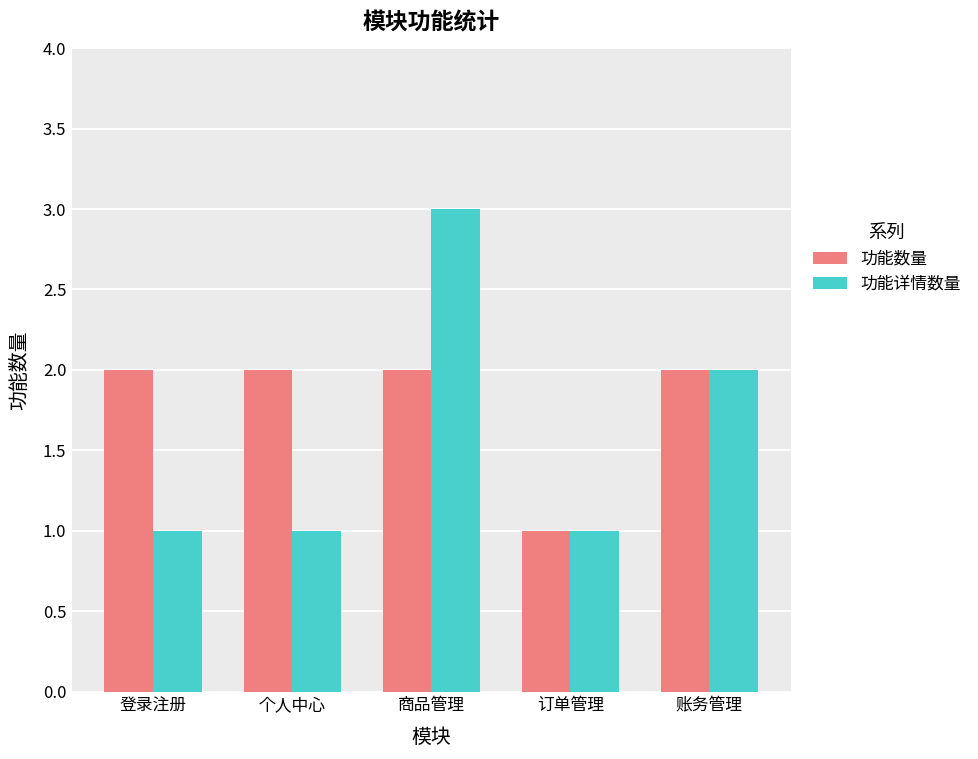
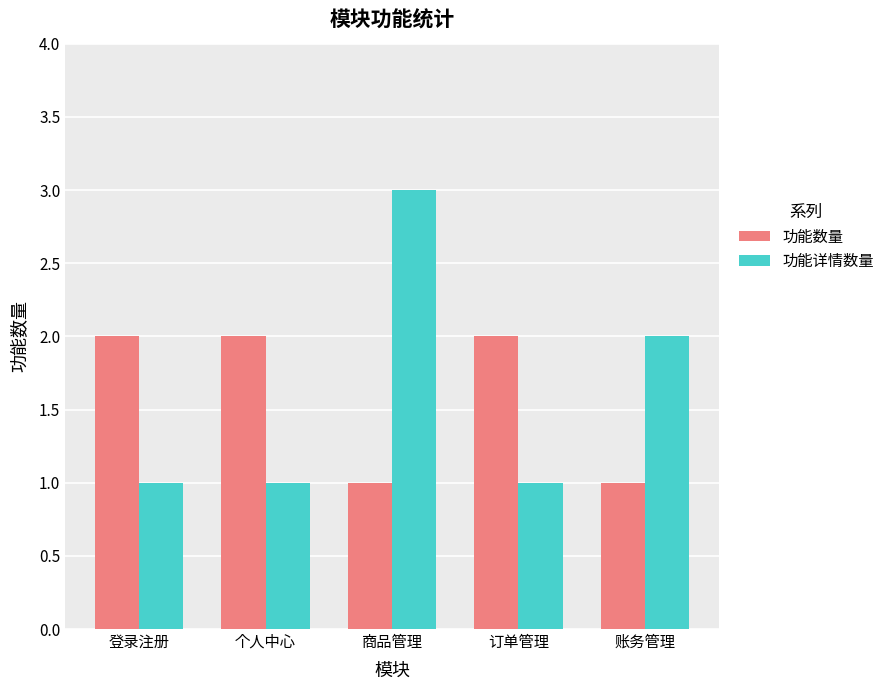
功能数量, 商品管理: 2 -> 1
功能数量, 订单管理: 1 -> 2
功能数量, 账务管理: 2 -> 1
